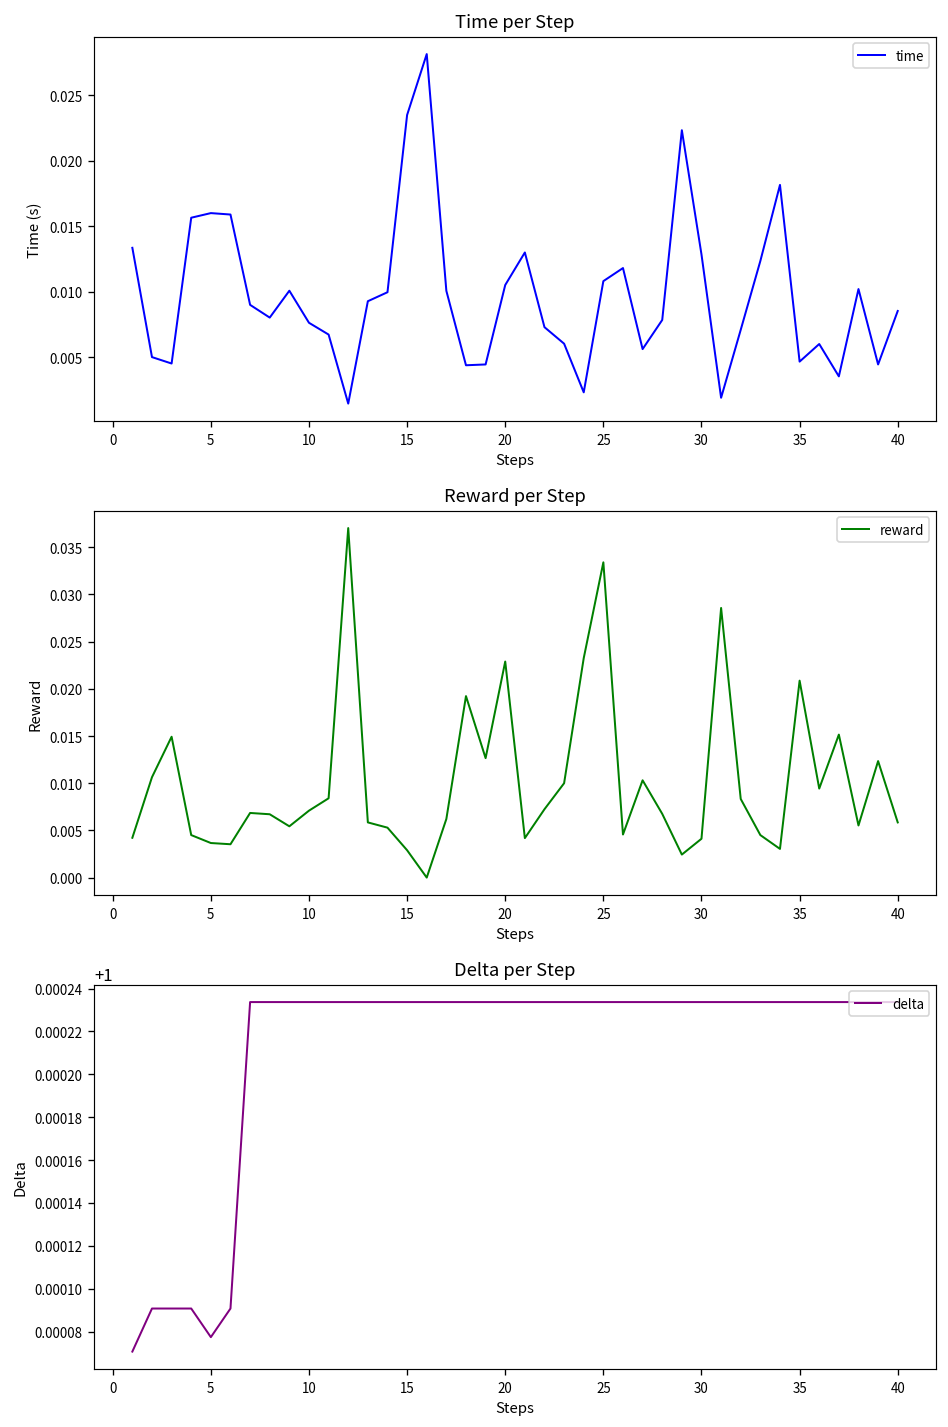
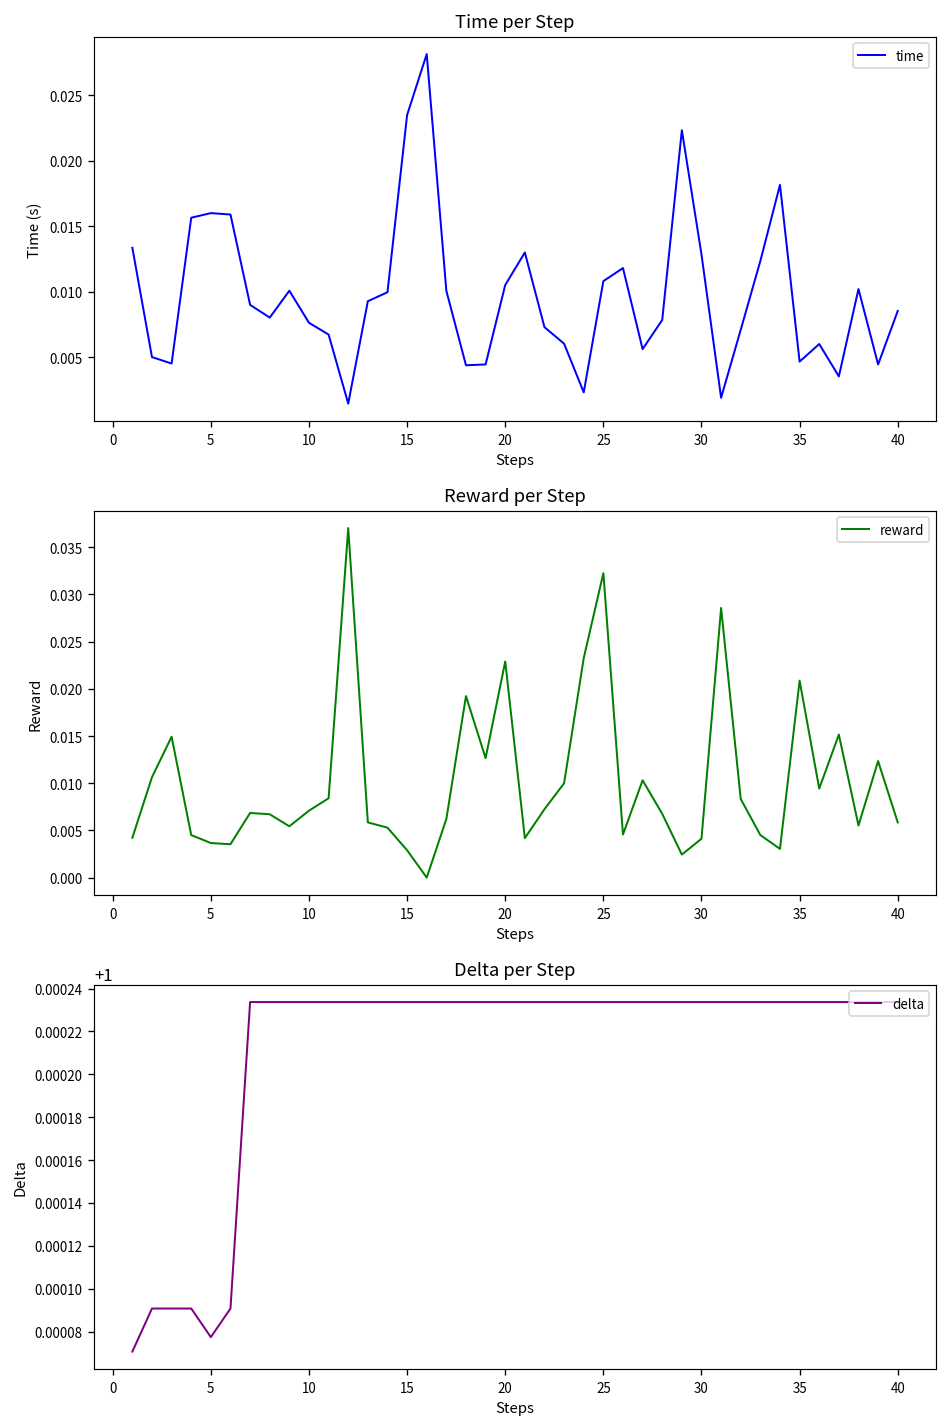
Reward per Step, 25: 0.033 -> 0.032
